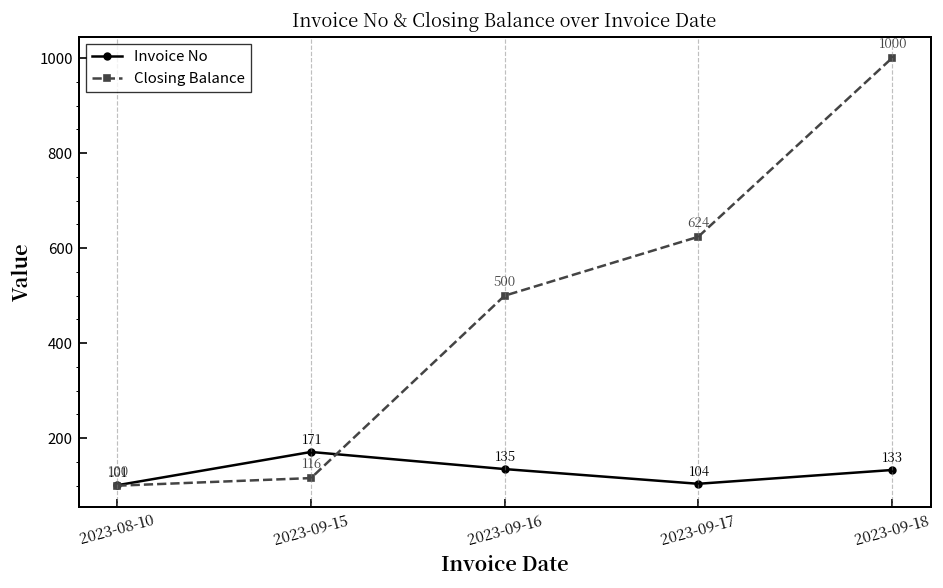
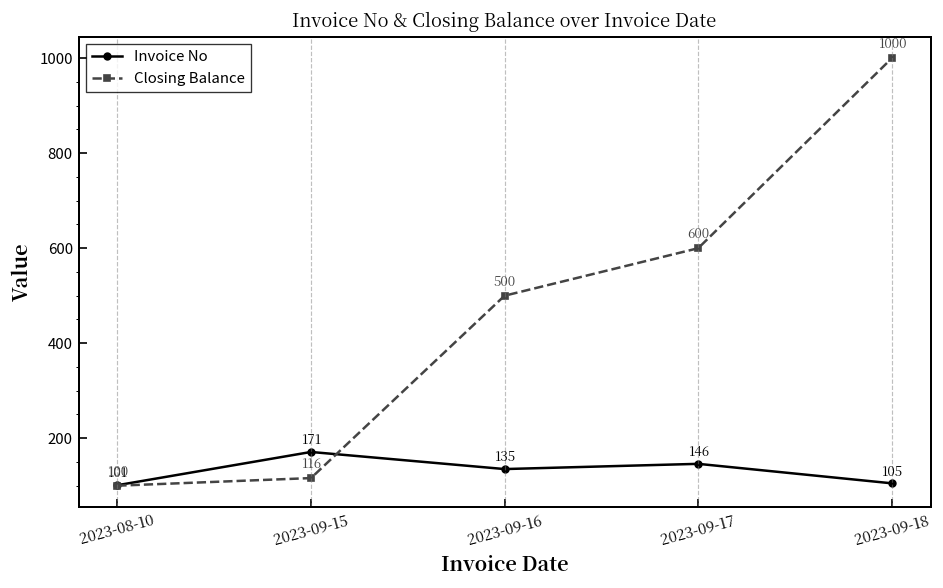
Invoice No, 2023-09-17: 104 -> 146
Closing Balance, 2023-09-17: 624 -> 600
Invoice No, 2023-09-18: 133 -> 105
